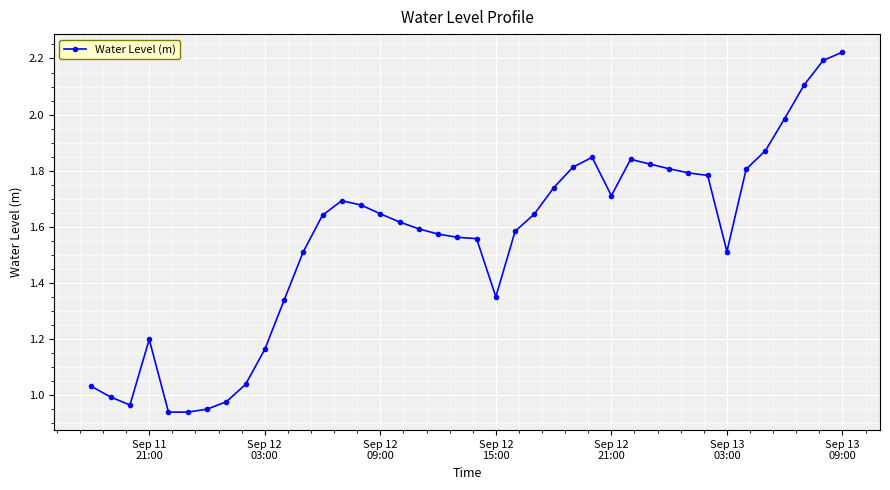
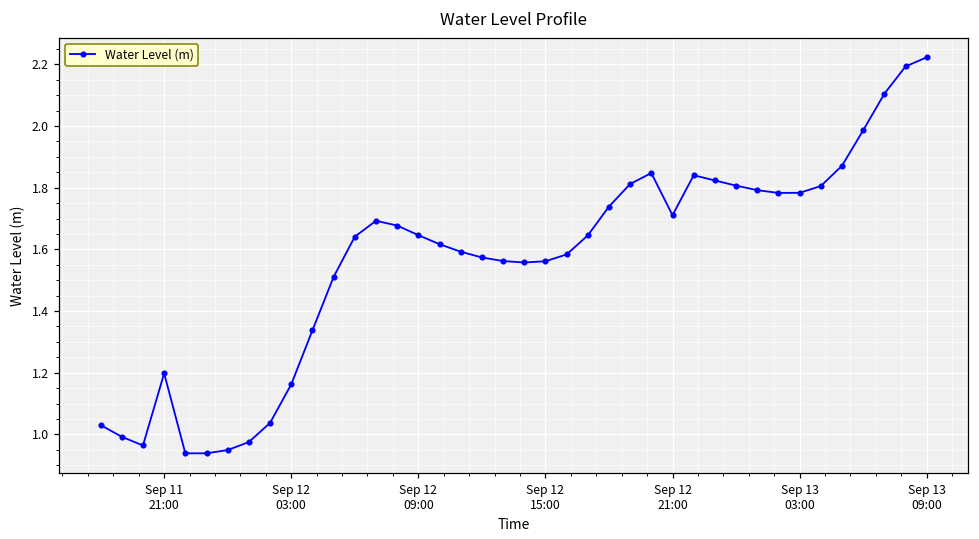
Sep 12 15:00: 1.35 -> 1.56
Sep 13 03:00: 1.51 -> 1.78
